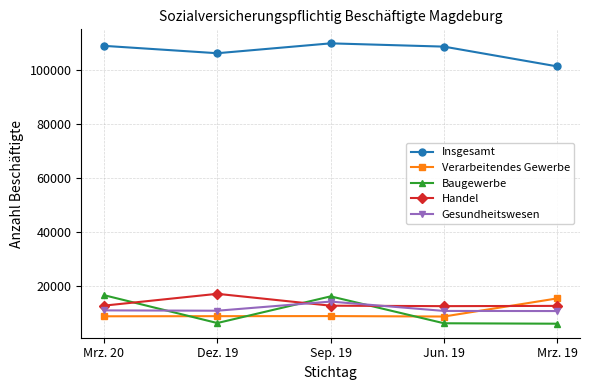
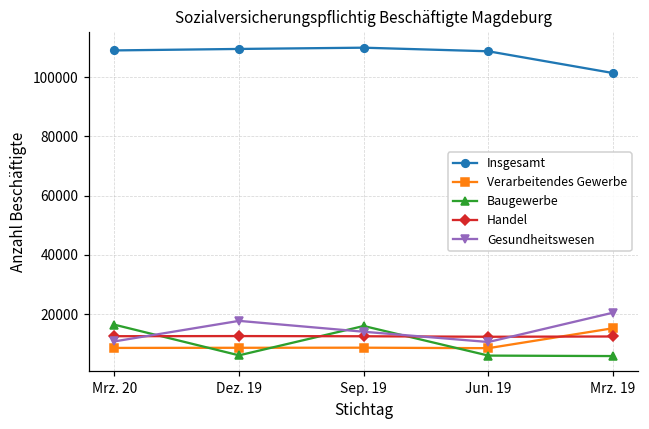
Insgesamt, Dez. 19: 106000 -> 109000
Handel, Dez. 19: 17000 -> 13000
Gesundheitswesen, Dez. 19: 11000 -> 18000
Gesundheitswesen, Mrz. 19: 11000 -> 21000
